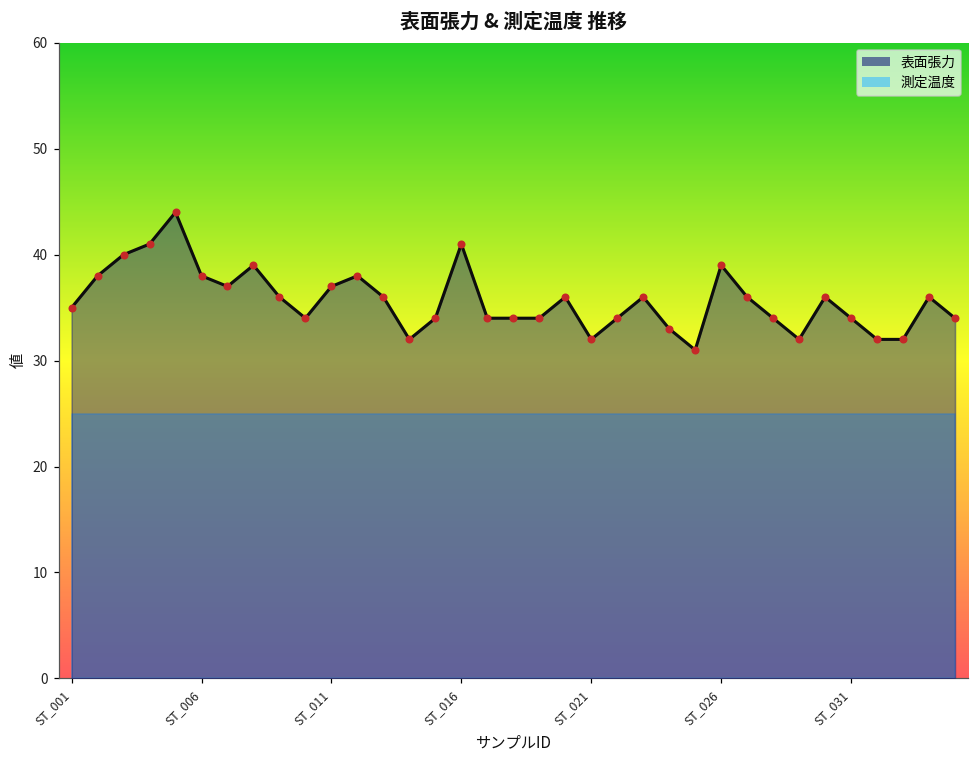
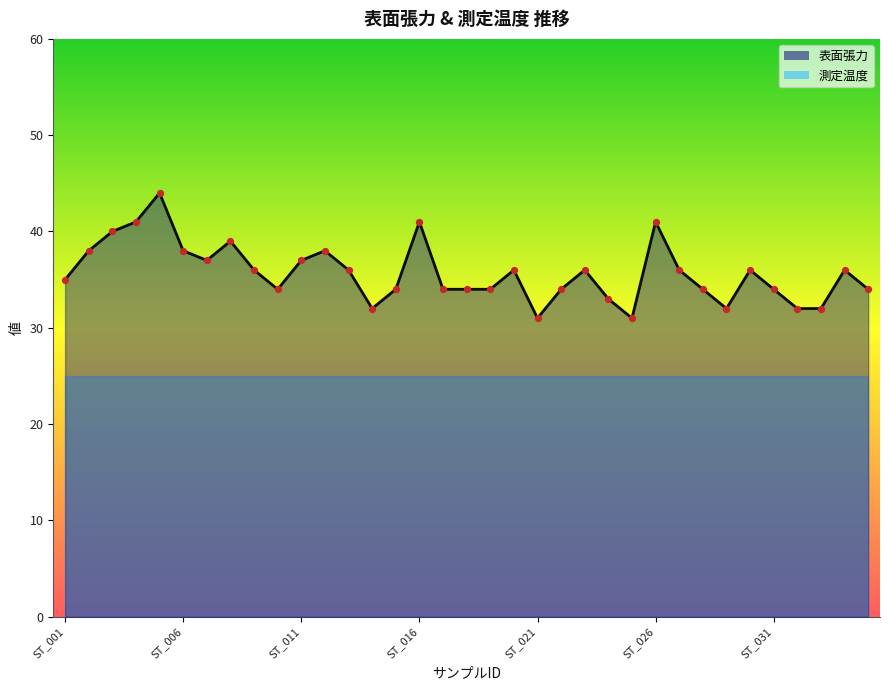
表面張力, ST_021: 32 -> 31
表面張力, ST_026: 39 -> 41
